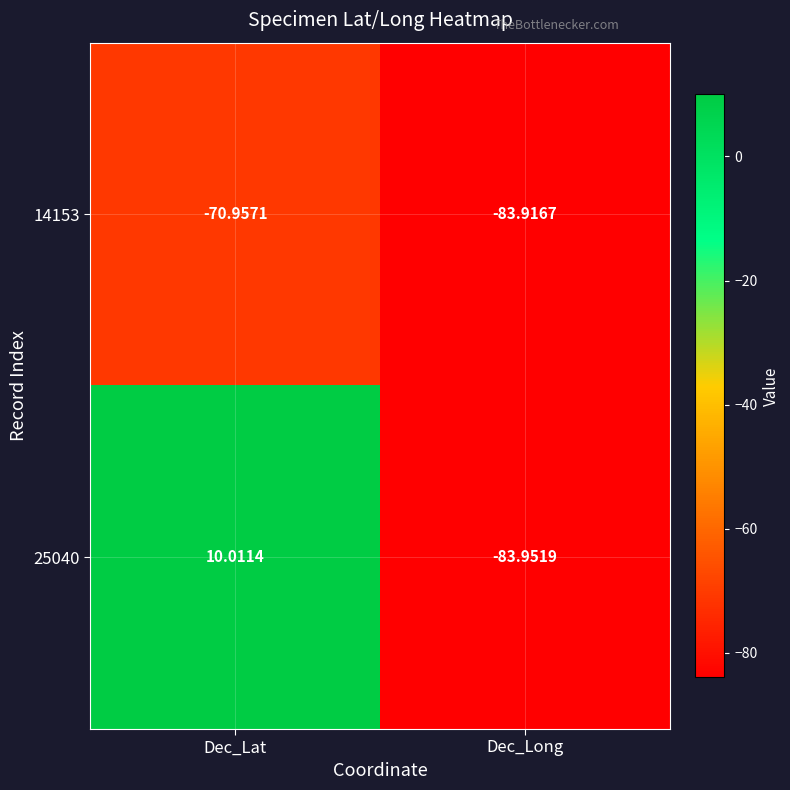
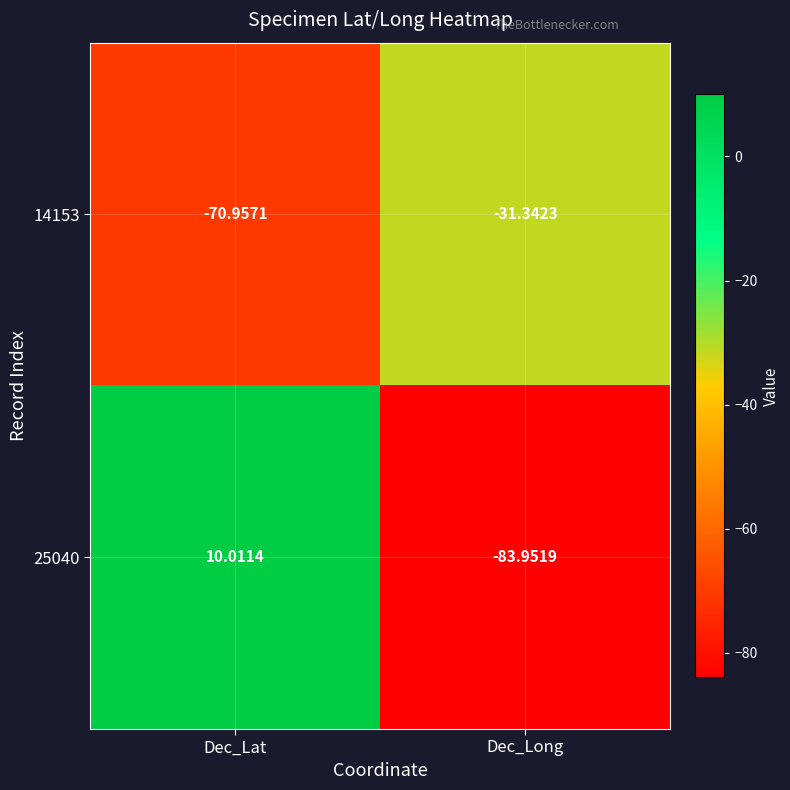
14153, Dec_Long: -83.9167 -> -31.3423
